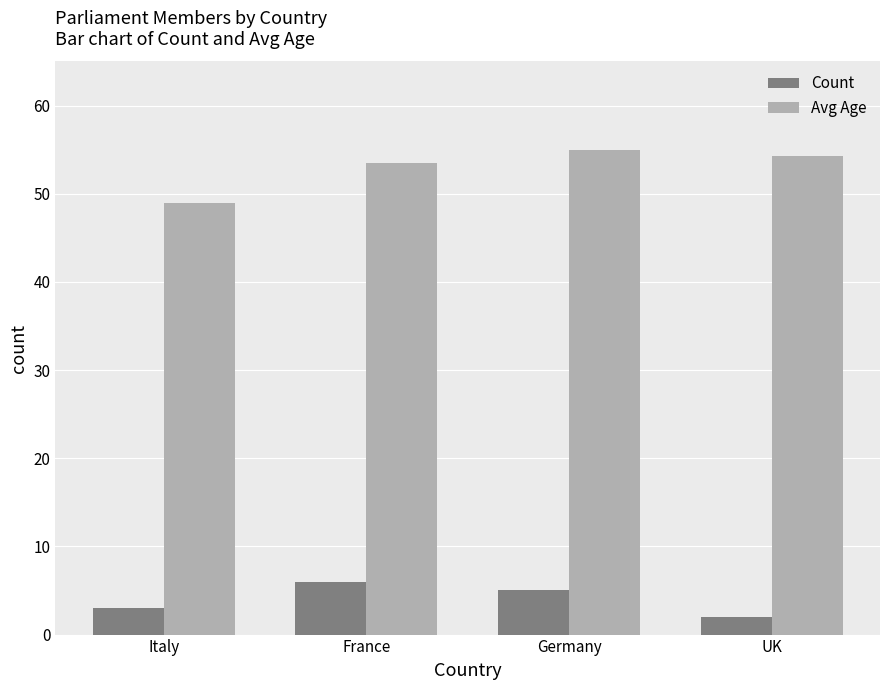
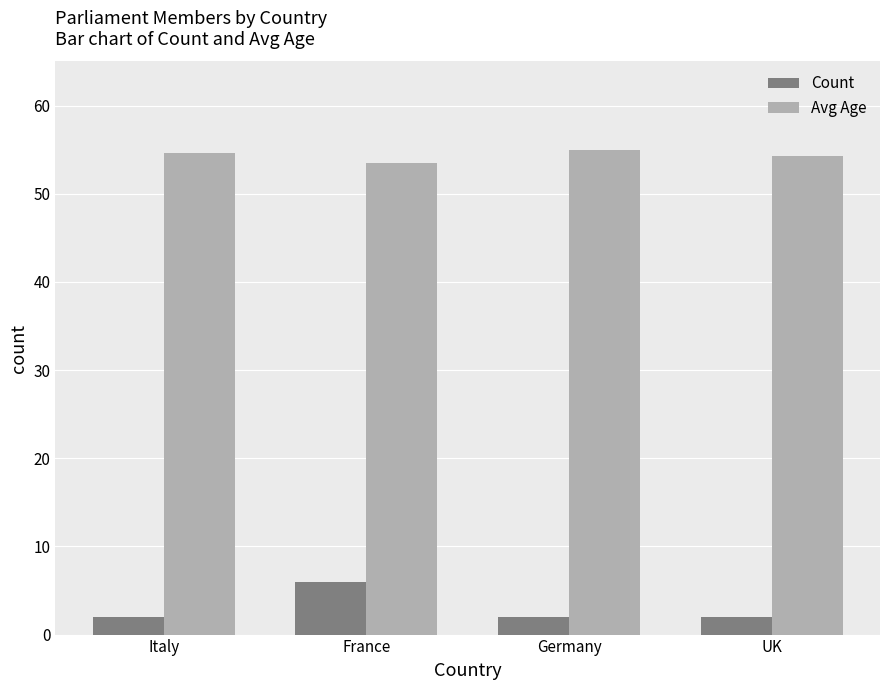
Count, Italy: 3 -> 2
Avg Age, Italy: 49 -> 55
Count, Germany: 5 -> 2
